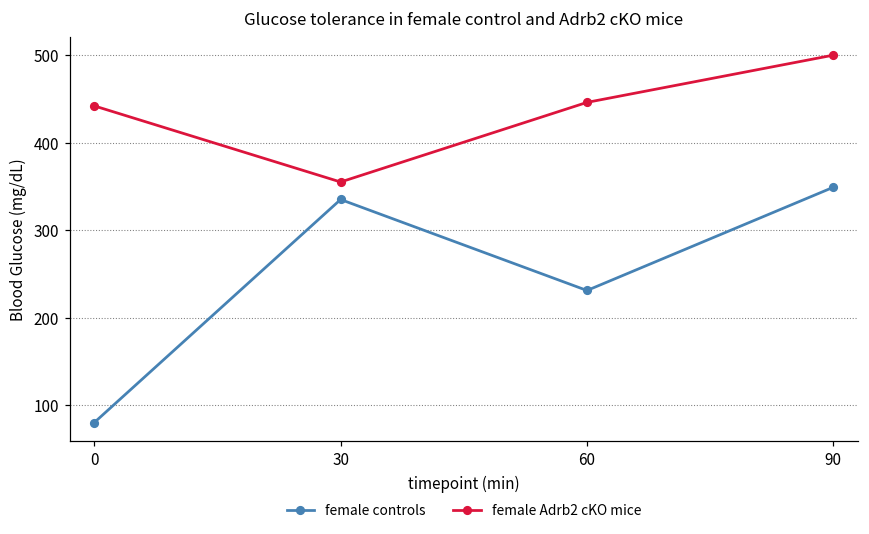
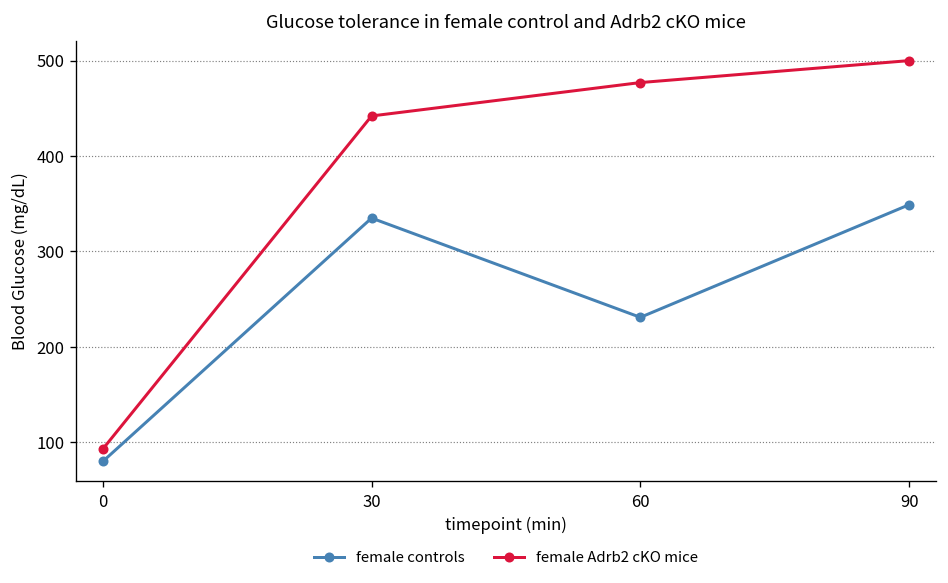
female Adrb2 cKO mice, 0: 440 -> 90
female Adrb2 cKO mice, 30: 360 -> 440
female Adrb2 cKO mice, 60: 450 -> 480
